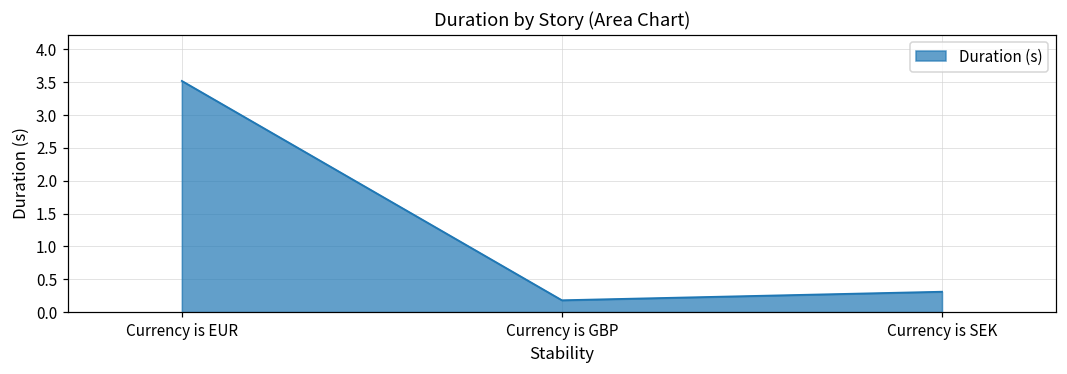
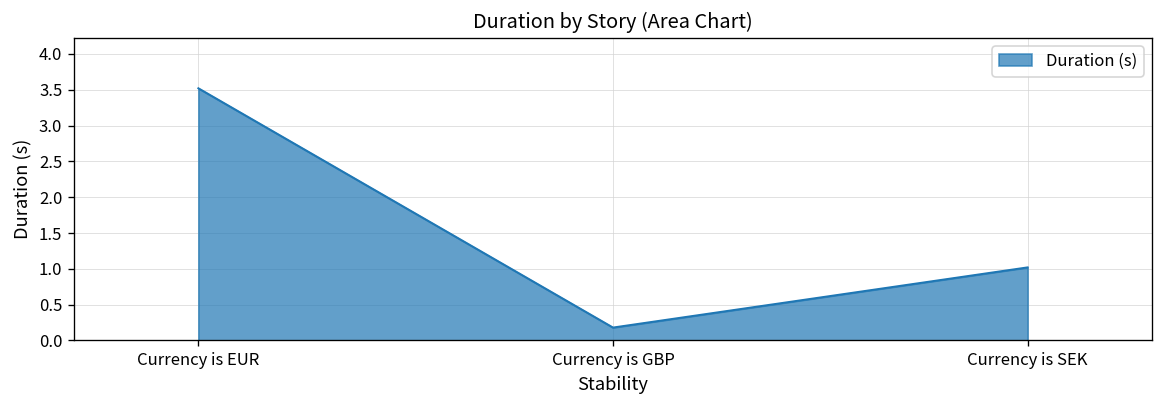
Currency is SEK: 0.3 -> 1.0
